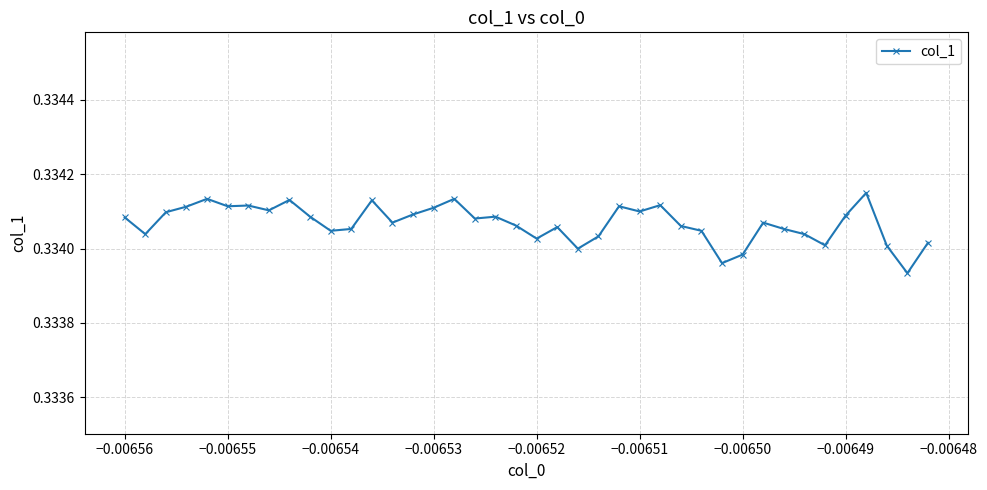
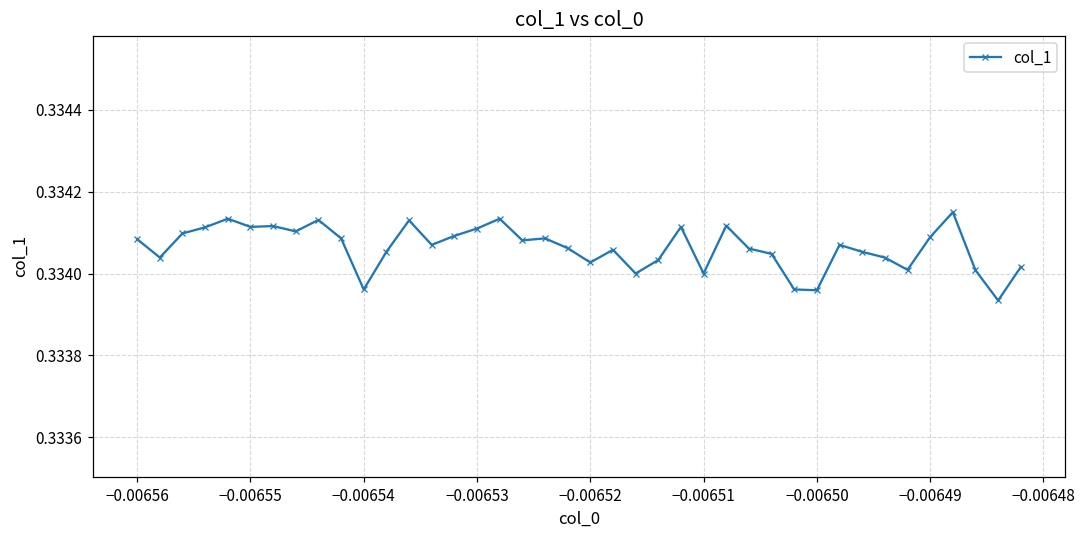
−0.00654: 0.33405 -> 0.33396
−0.00651: 0.3341 -> 0.3340
−0.00650: 0.33398 -> 0.33396
